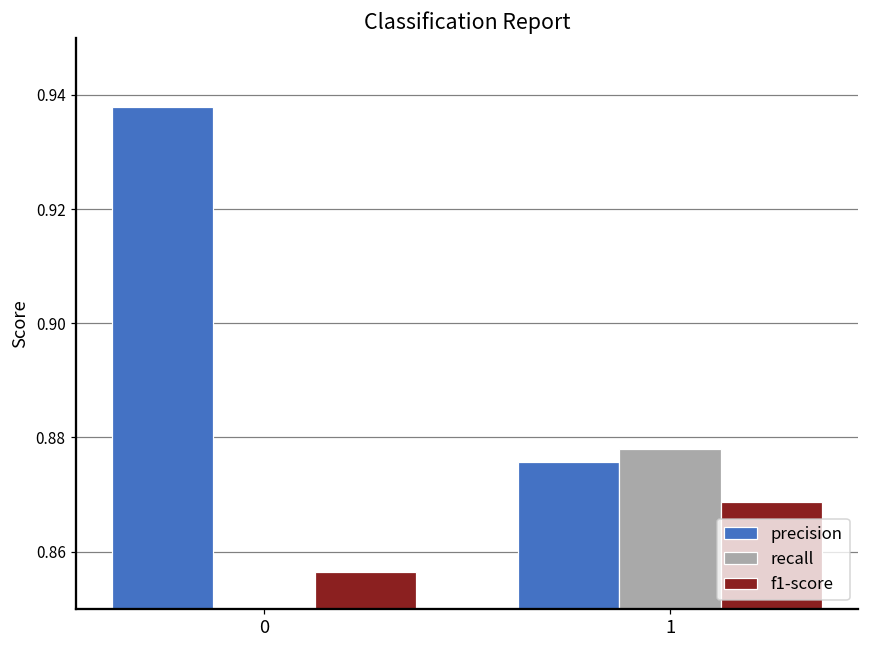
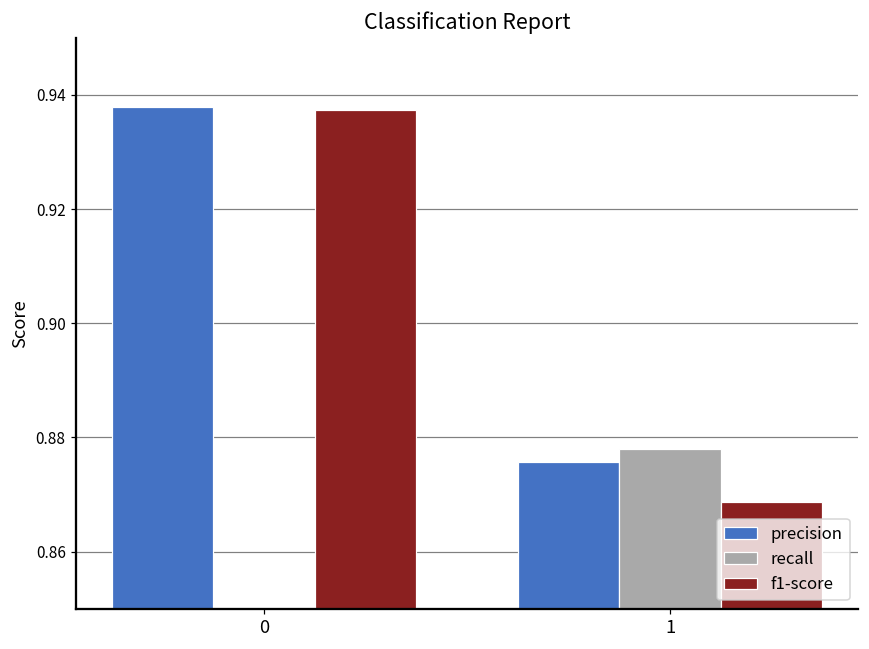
f1-score, 0: 0.856 -> 0.937
